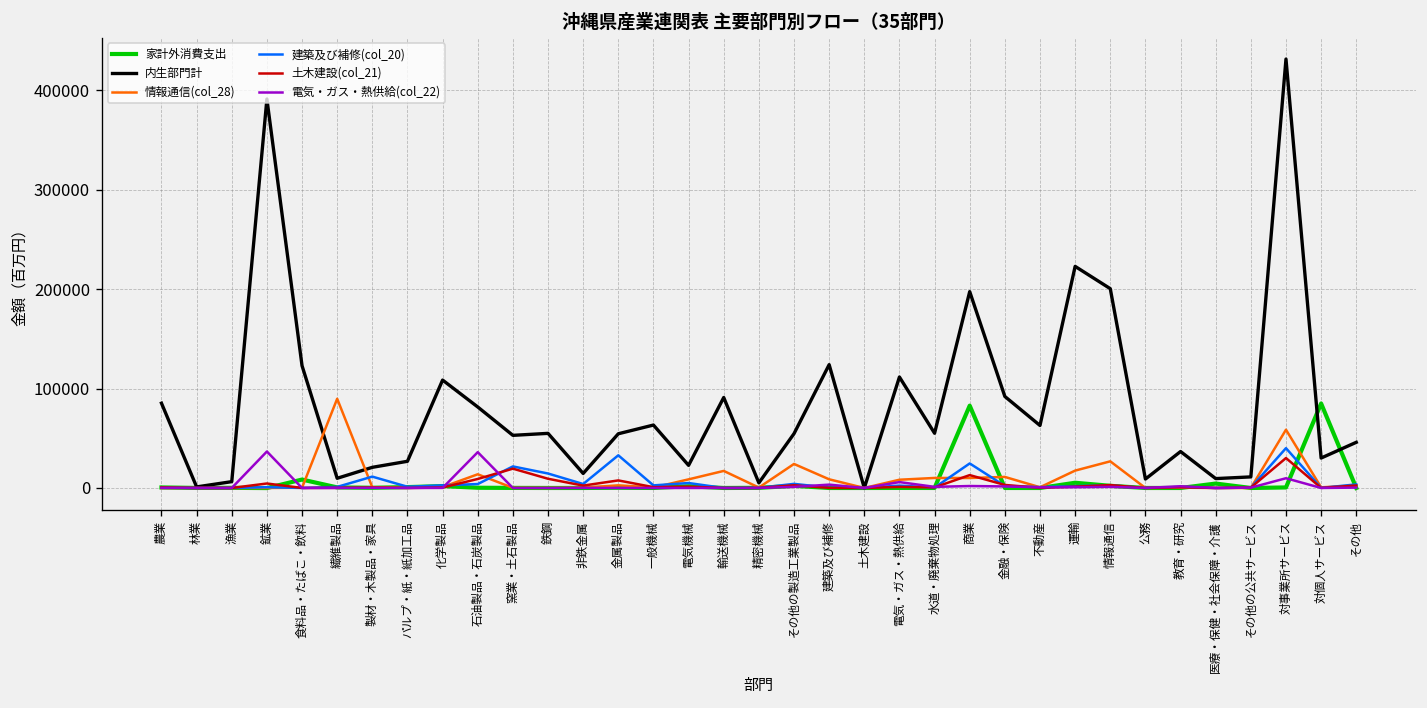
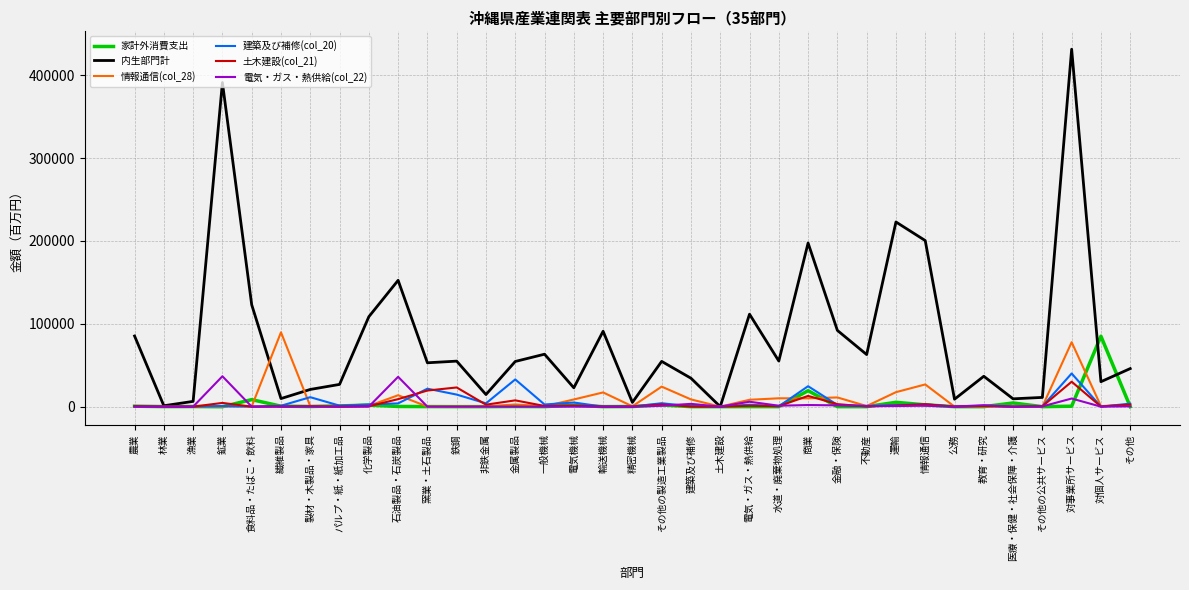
内生部門計, 石油製品・石炭製品: 80000 -> 150000
土木建設(col_21), 鉄鋼: 10000 -> 20000
内生部門計, 建築及び補修: 120000 -> 30000
家計外消費支出, 商業: 80000 -> 20000
情報通信(col_28), 対事業所サービス: 60000 -> 80000
